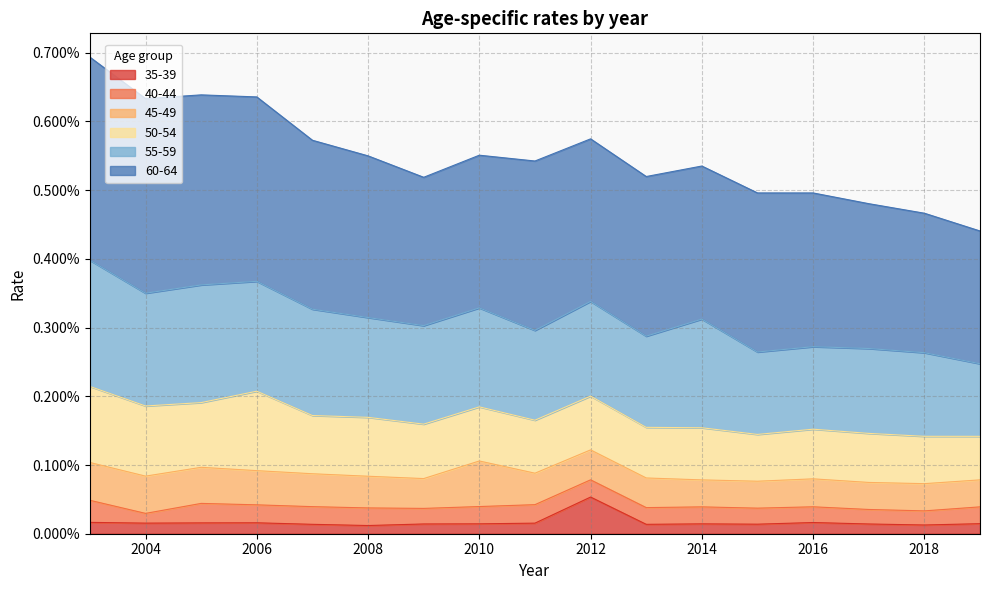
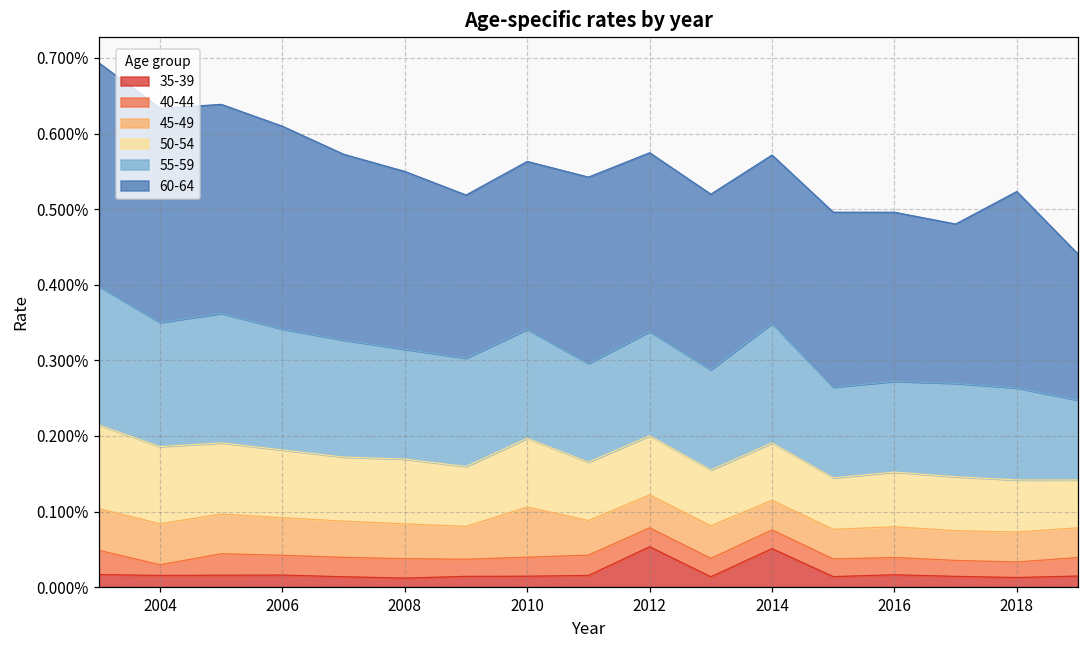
50-54, 2006: 0.12% -> 0.09%
50-54, 2010: 0.08% -> 0.09%
35-39, 2014: 0.01% -> 0.05%
60-64, 2018: 0.20% -> 0.26%
